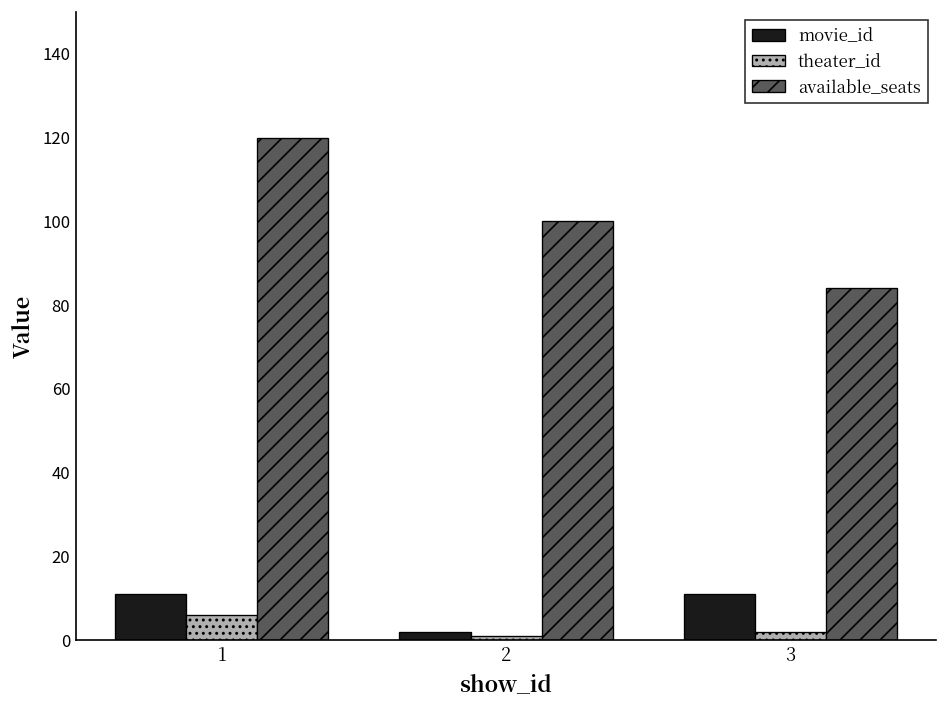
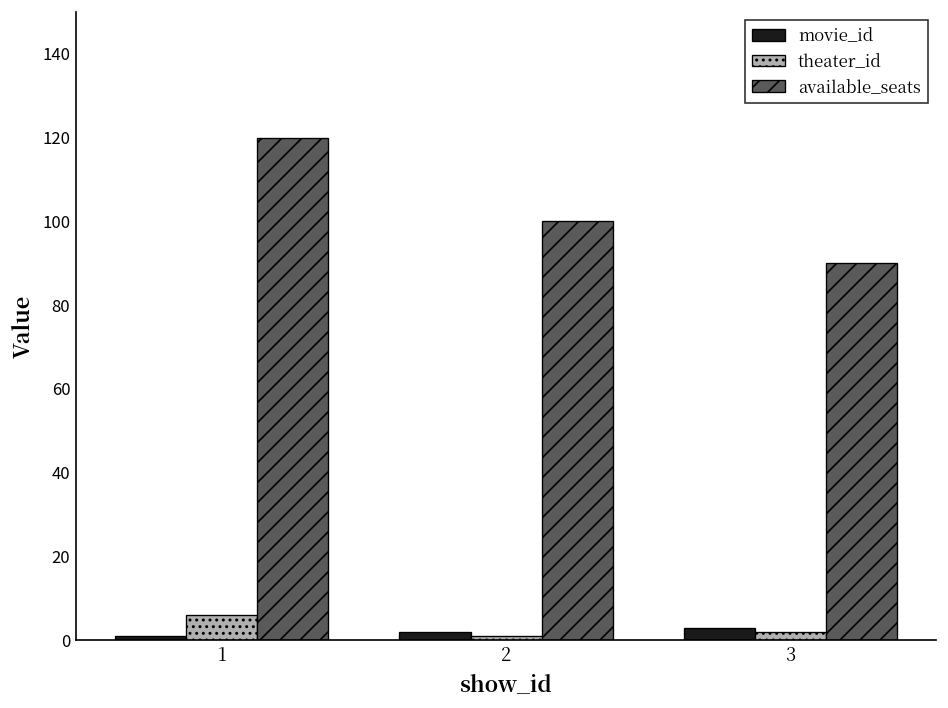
movie_id, 1: 11 -> 1
movie_id, 3: 11 -> 3
available_seats, 3: 84 -> 90
